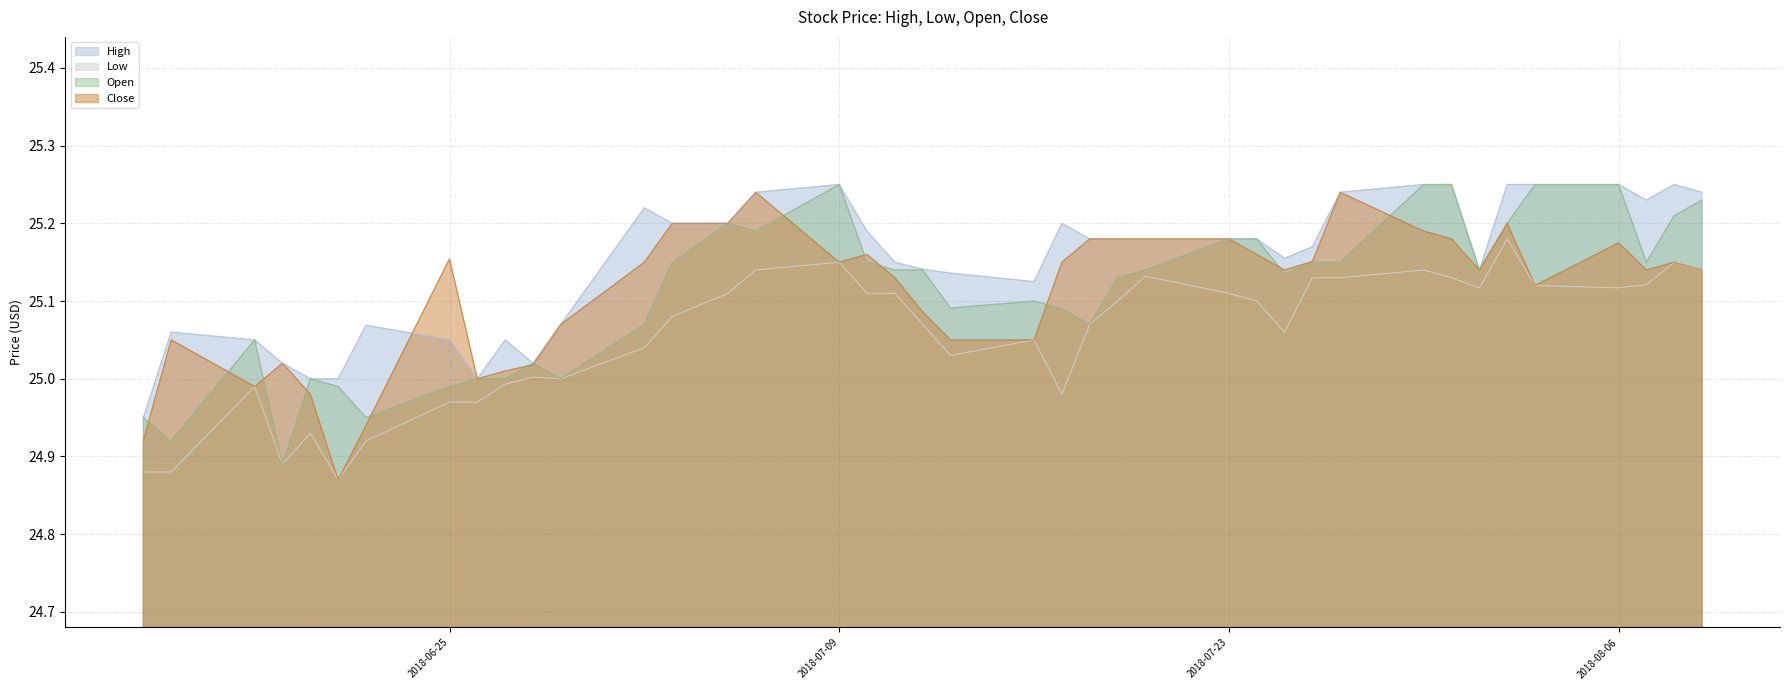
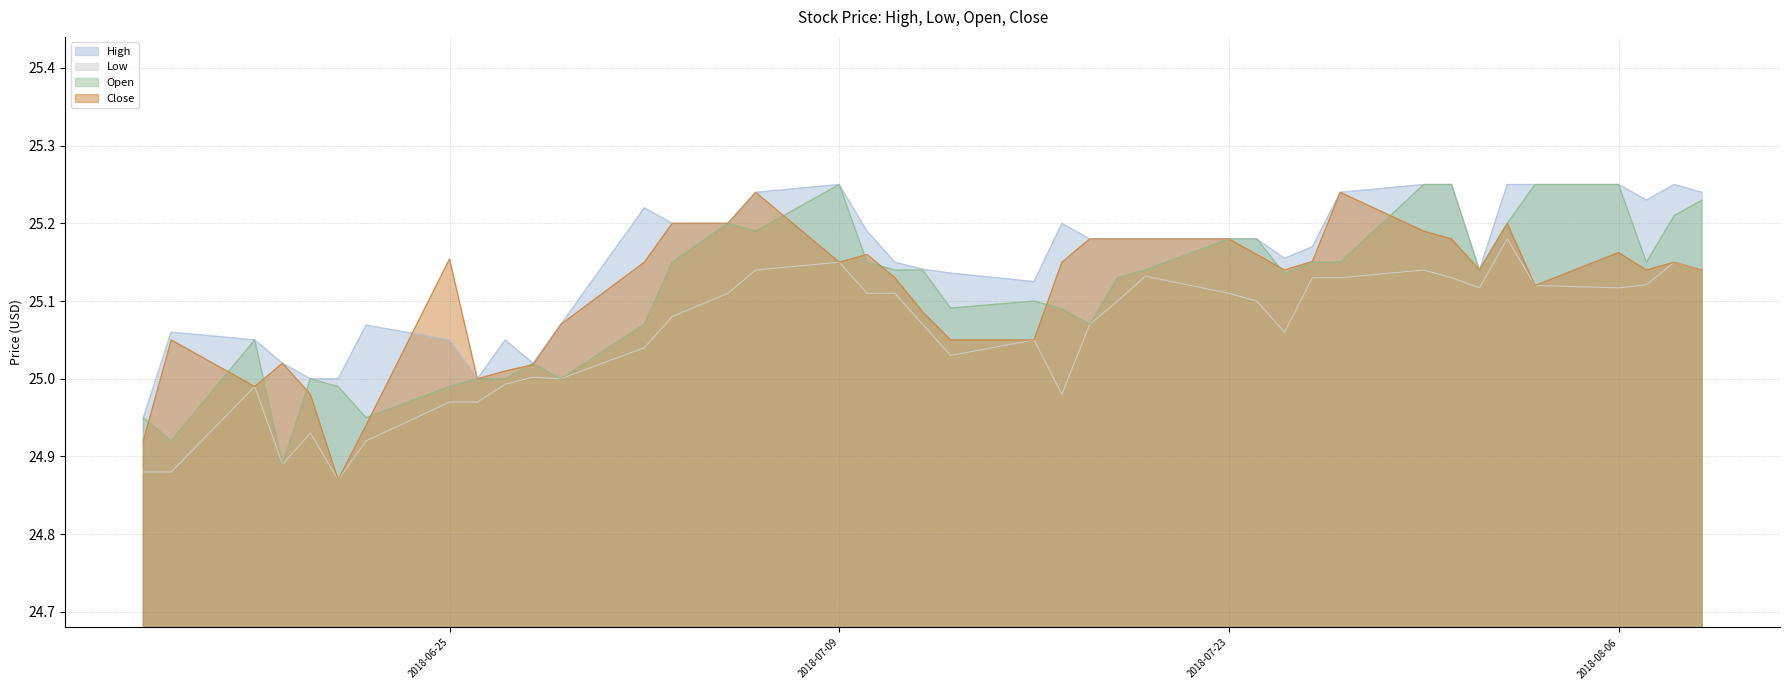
Close, 2018-08-06: 25.17 -> 25.16
